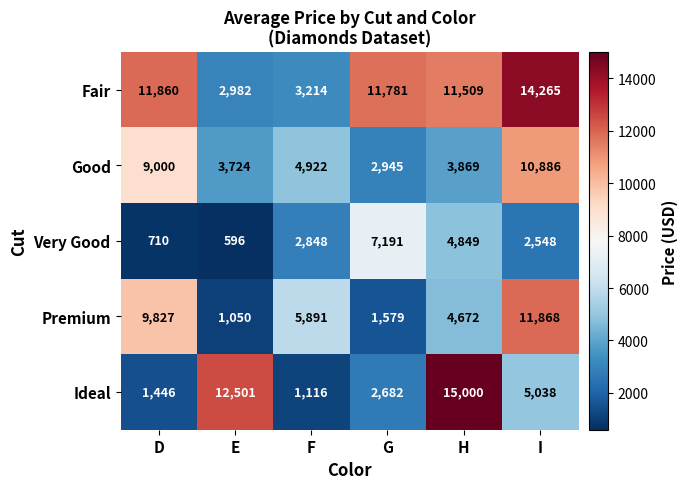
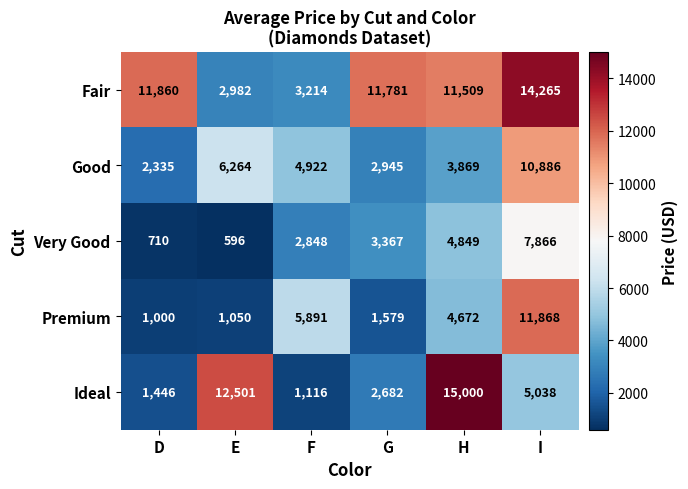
Good, D: 9,000 -> 2,335
Good, E: 3,724 -> 6,264
Very Good, G: 7,191 -> 3,367
Very Good, I: 2,548 -> 7,866
Premium, D: 9,827 -> 1,000
